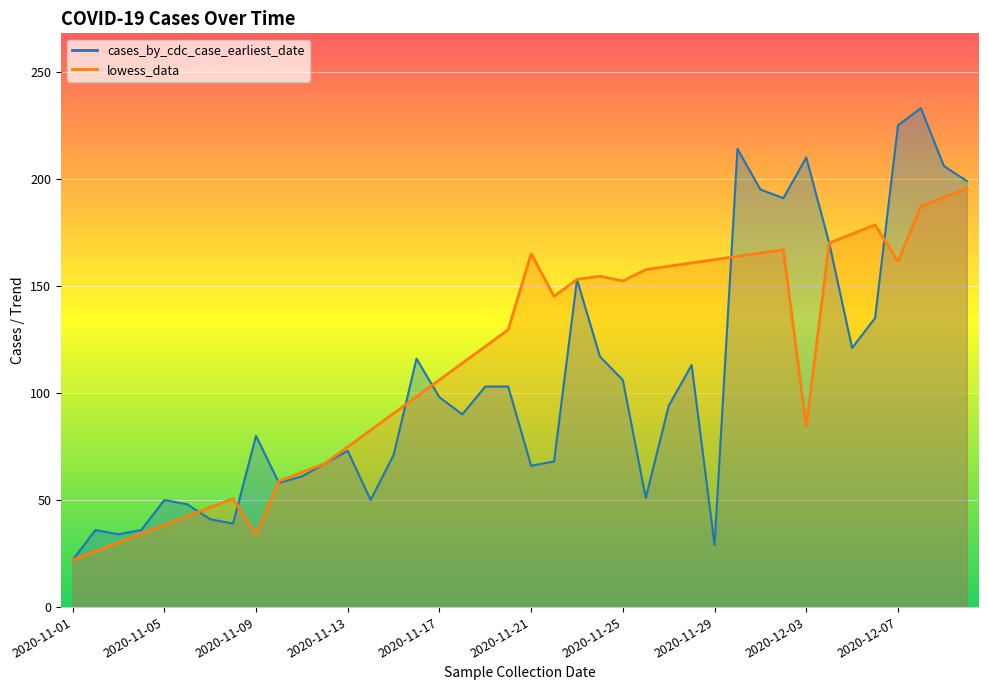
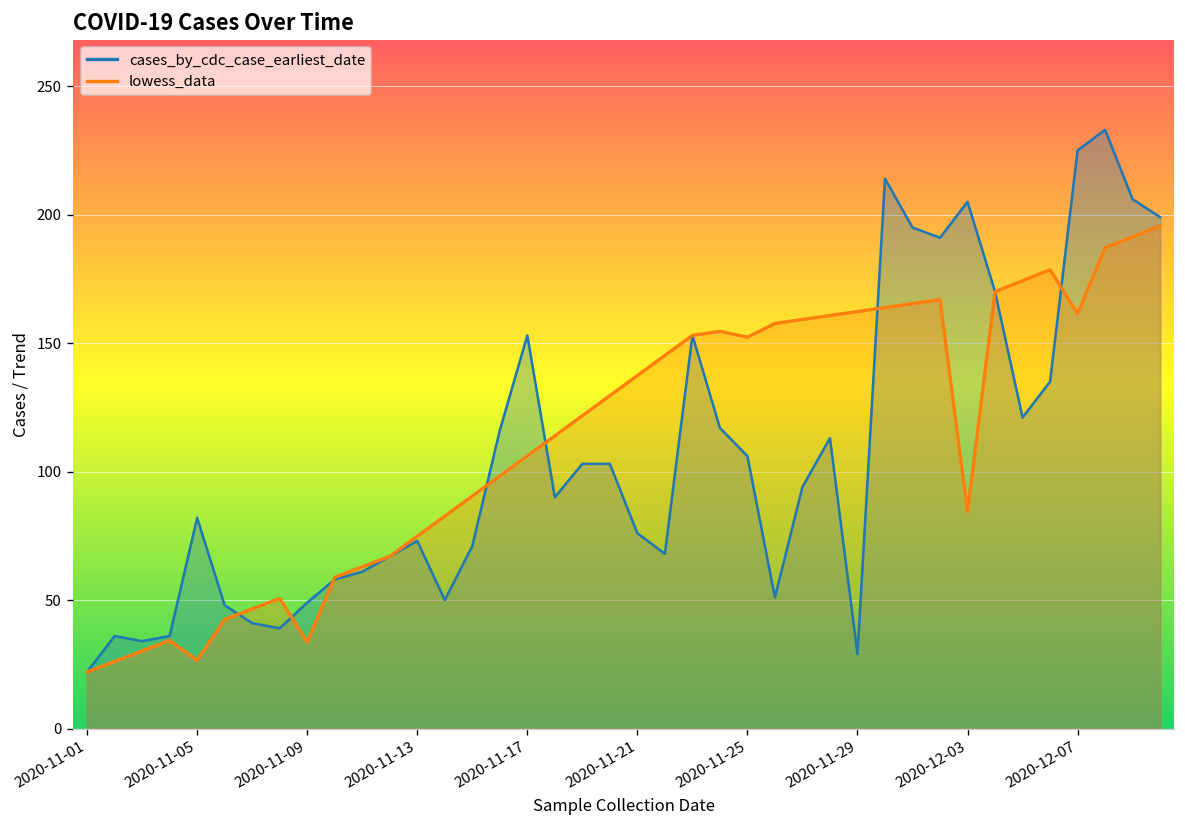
cases_by_cdc_case_earliest_date, 2020-11-05: 50 -> 82
lowess_data, 2020-11-05: 38 -> 27
cases_by_cdc_case_earliest_date, 2020-11-09: 80 -> 49
cases_by_cdc_case_earliest_date, 2020-11-17: 98 -> 153
cases_by_cdc_case_earliest_date, 2020-11-21: 66 -> 76
lowess_data, 2020-11-21: 165 -> 137
cases_by_cdc_case_earliest_date, 2020-12-03: 210 -> 205
